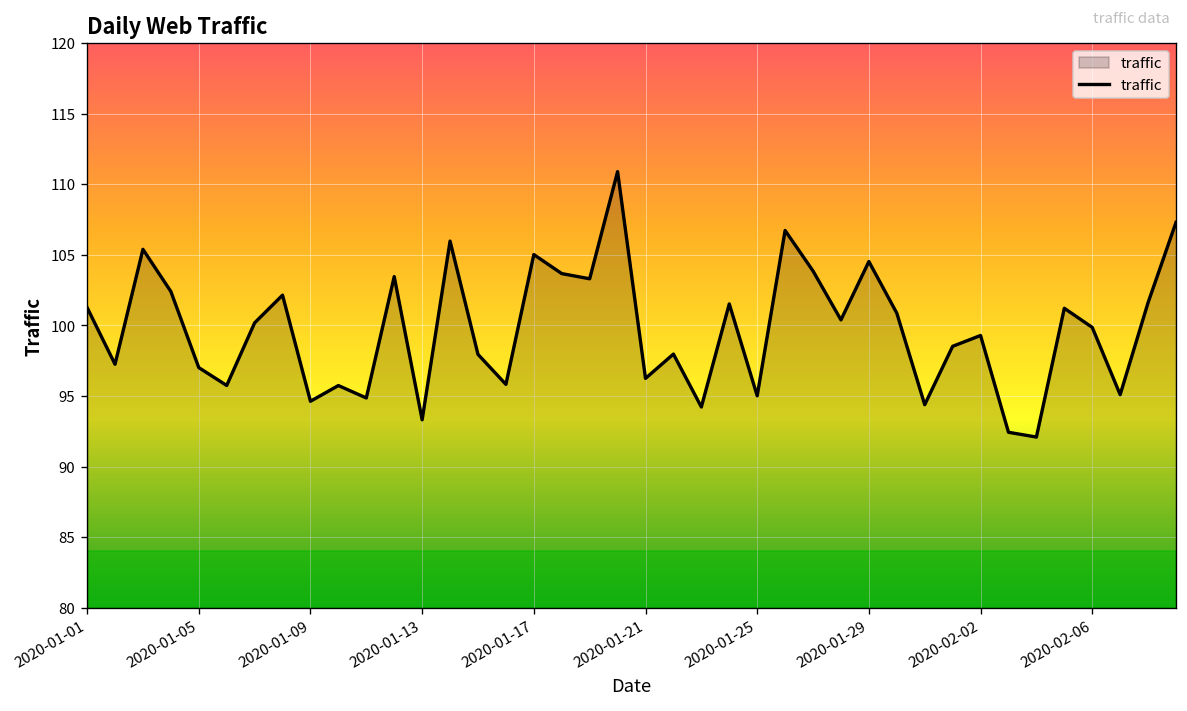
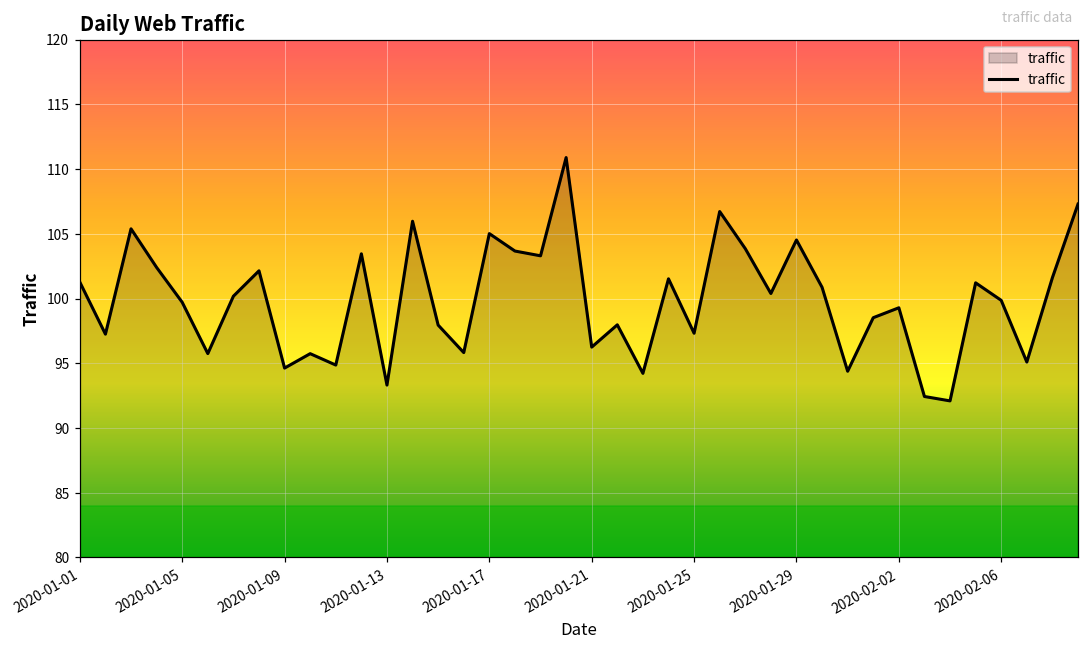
2020-01-05: 97.0 -> 99.7
2020-01-25: 95.0 -> 97.3
